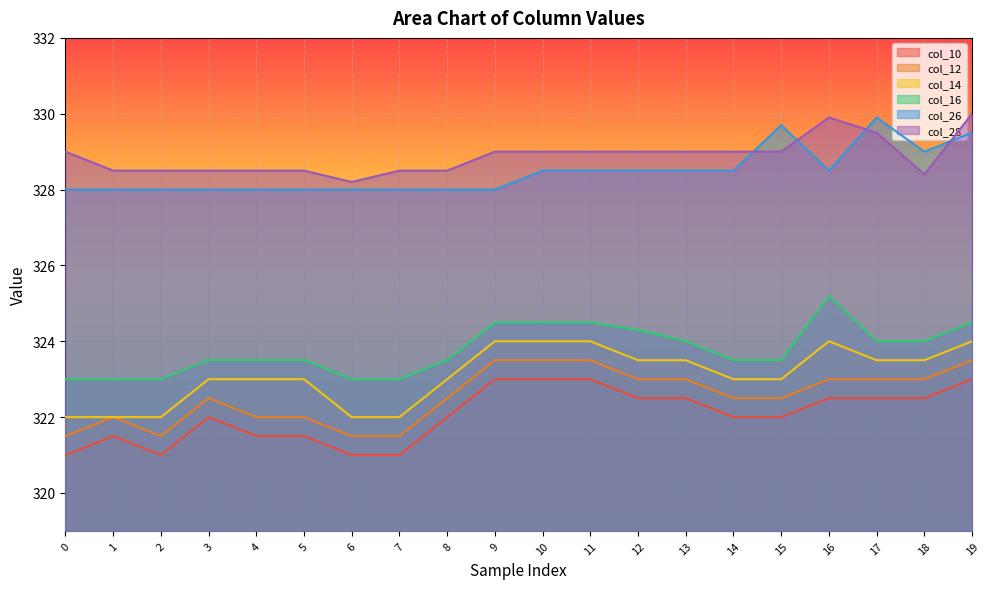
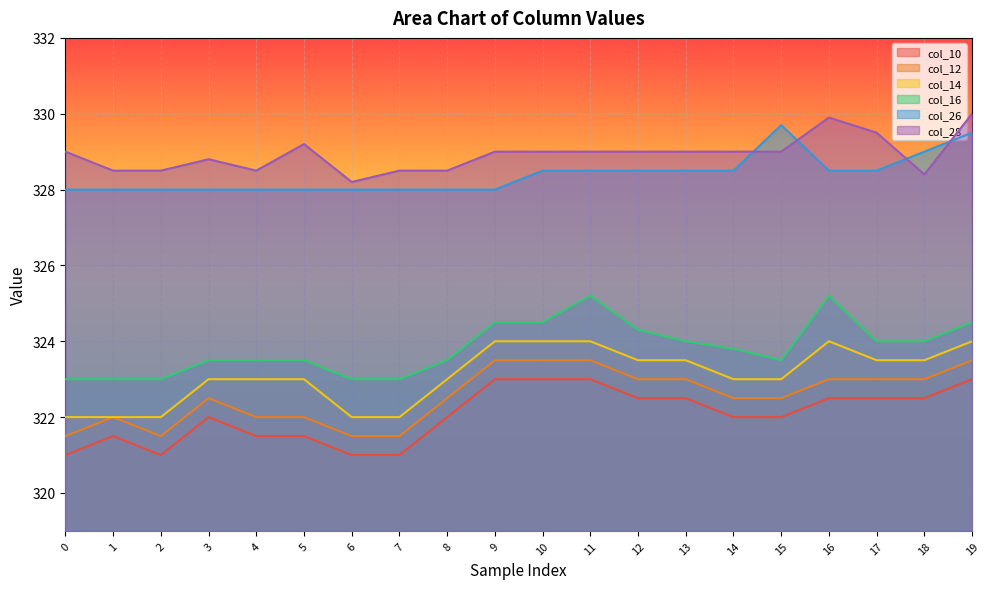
col_28, 3: 328.5 -> 328.8
col_28, 5: 328.5 -> 329.2
col_16, 11: 324.5 -> 325.2
col_16, 14: 323.5 -> 323.8
col_26, 17: 329.9 -> 328.5
